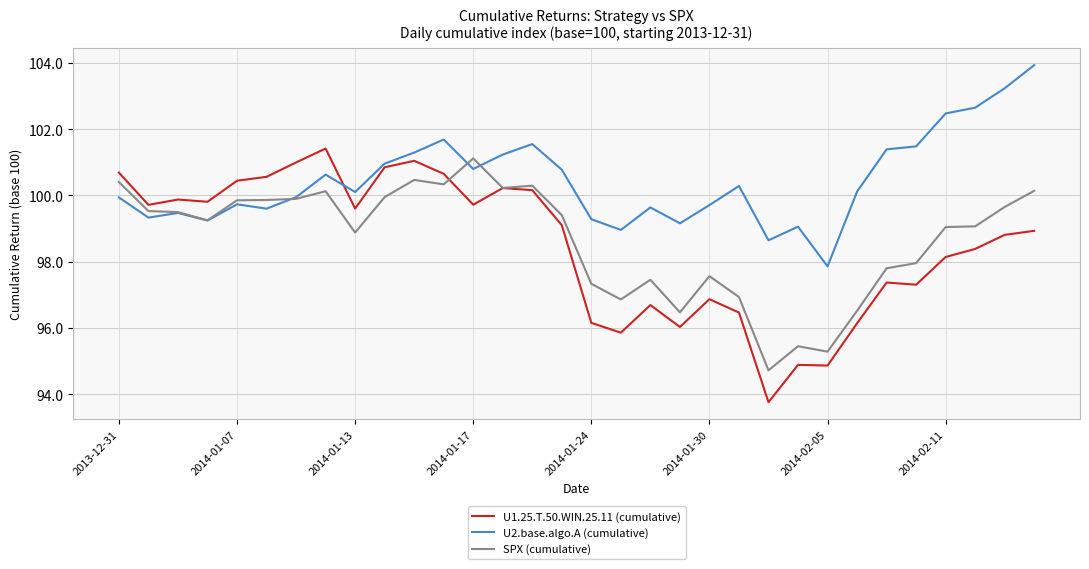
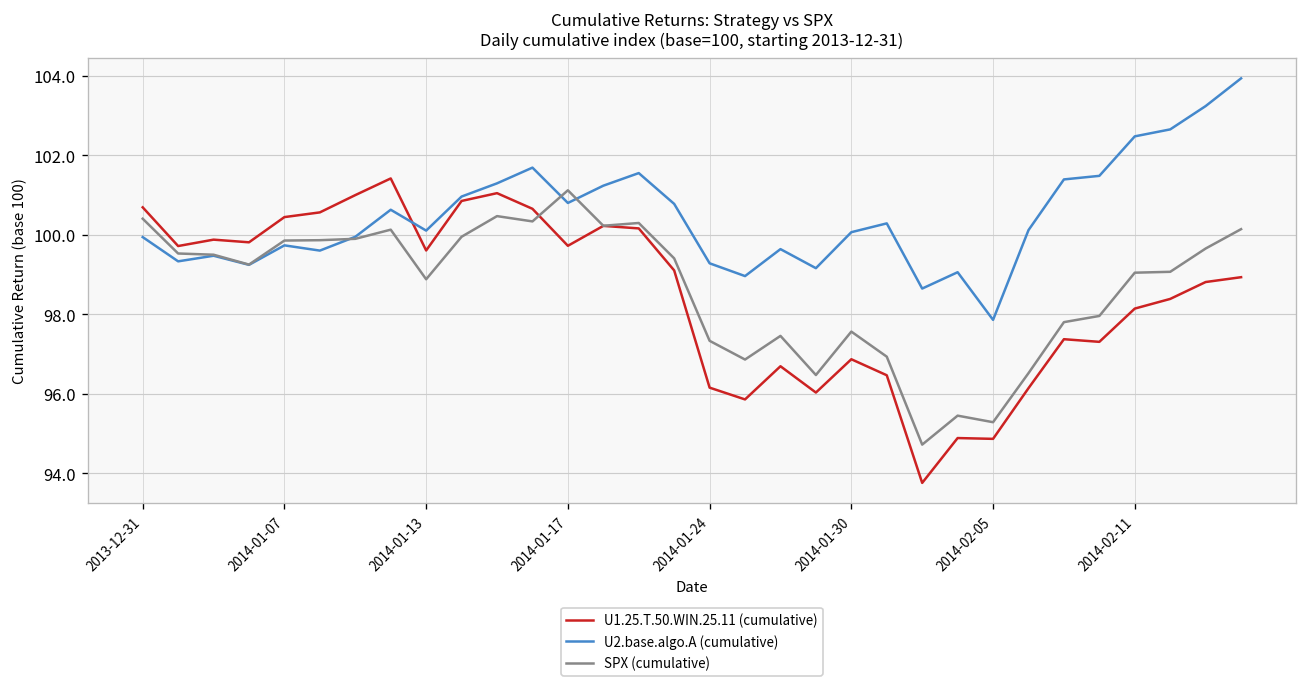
U2.base.algo.A (cumulative), 2014-01-30: 99.7 -> 100.1
